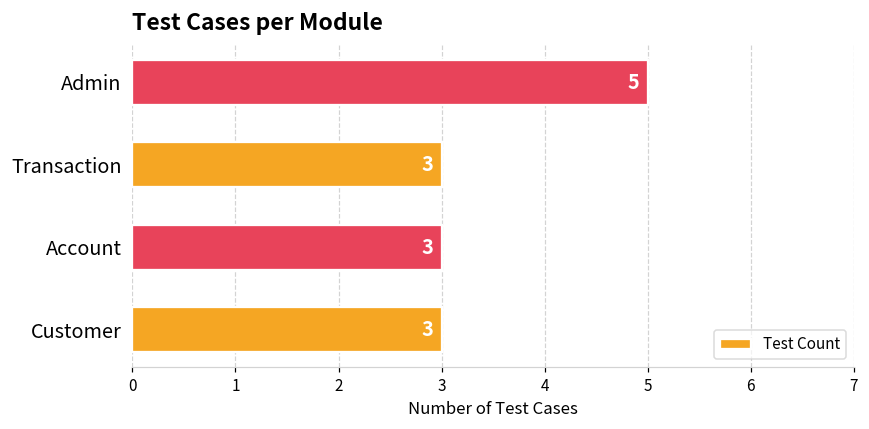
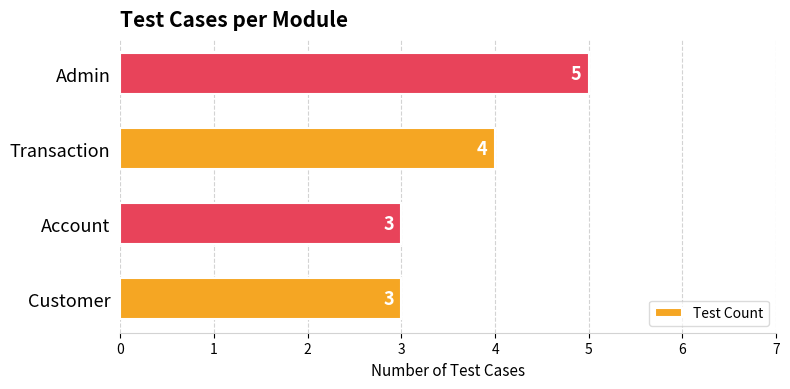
Transaction: 3 -> 4
